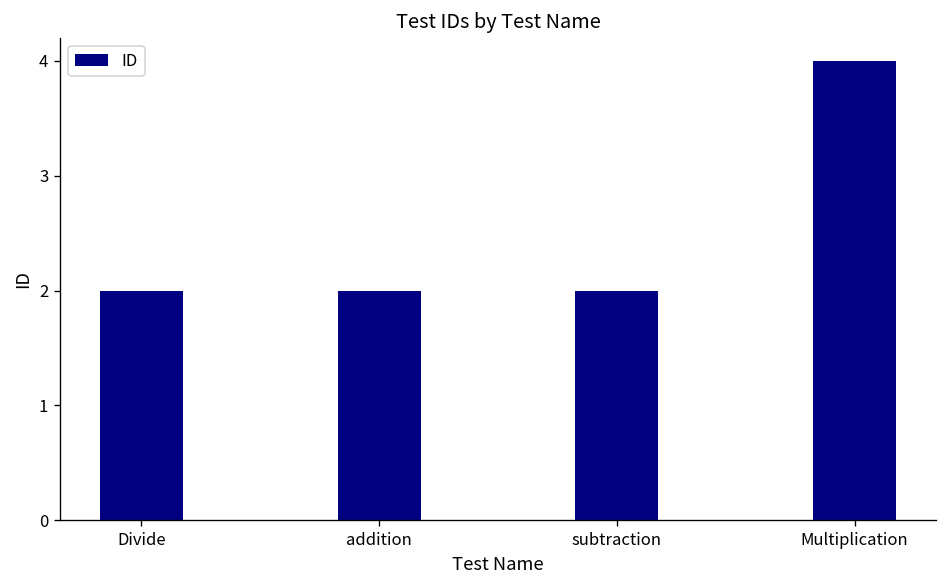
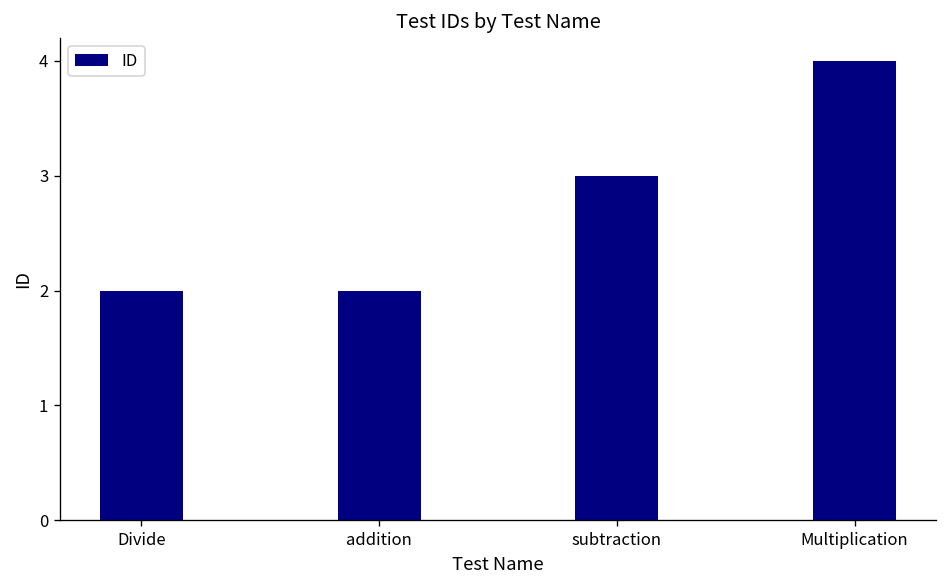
subtraction: 2 -> 3
